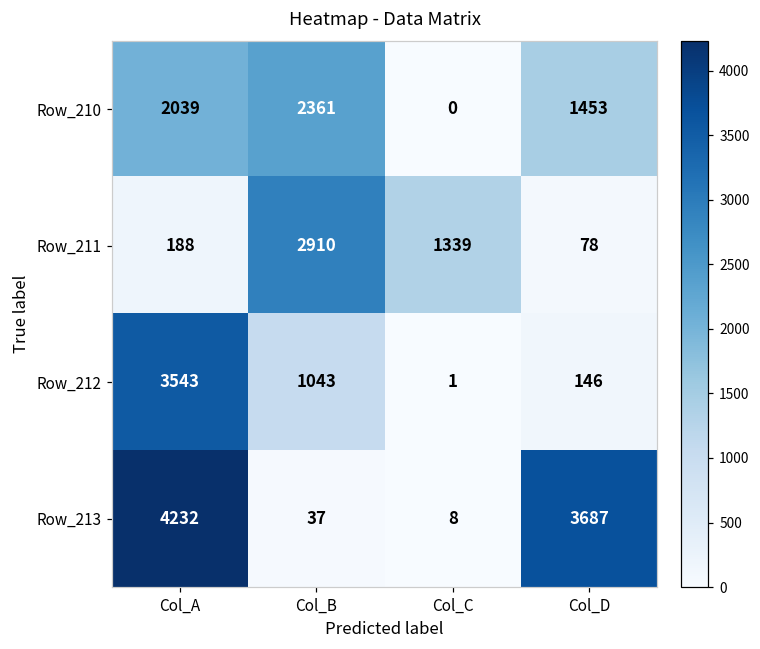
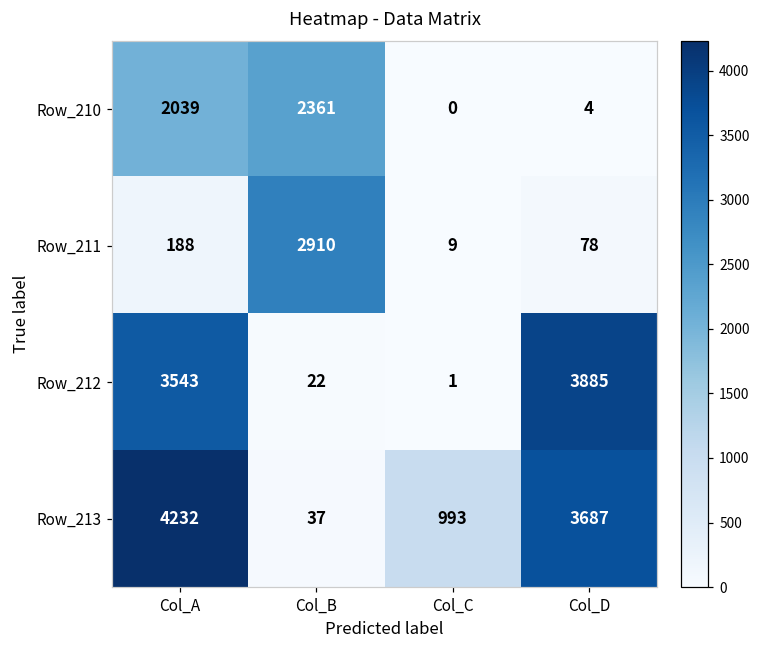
Row_210, Col_D: 1453 -> 4
Row_211, Col_C: 1339 -> 9
Row_212, Col_B: 1043 -> 22
Row_212, Col_D: 146 -> 3885
Row_213, Col_C: 8 -> 993
